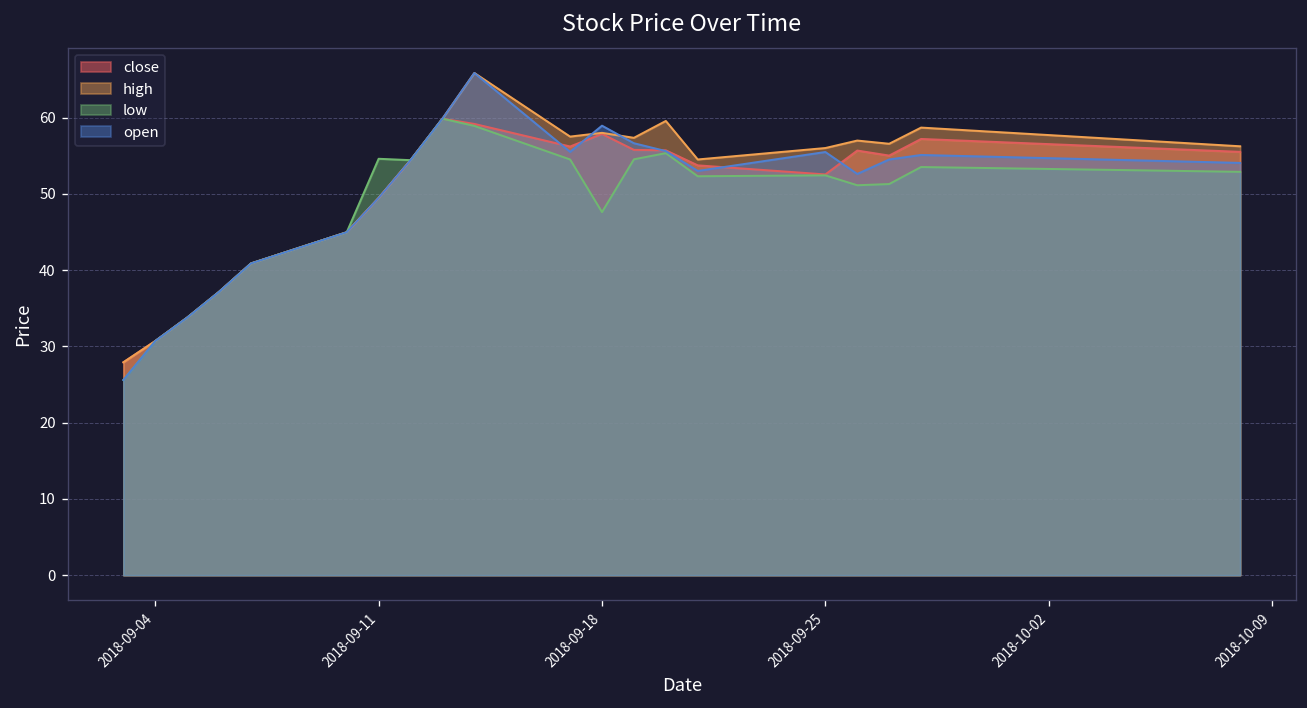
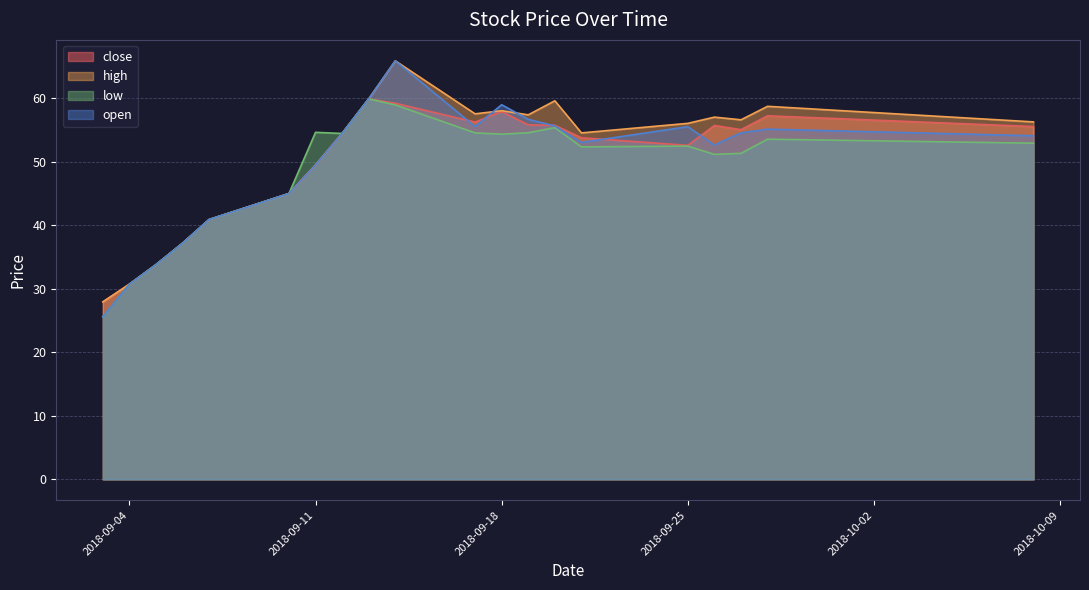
low, 2018-09-18: 48 -> 54
